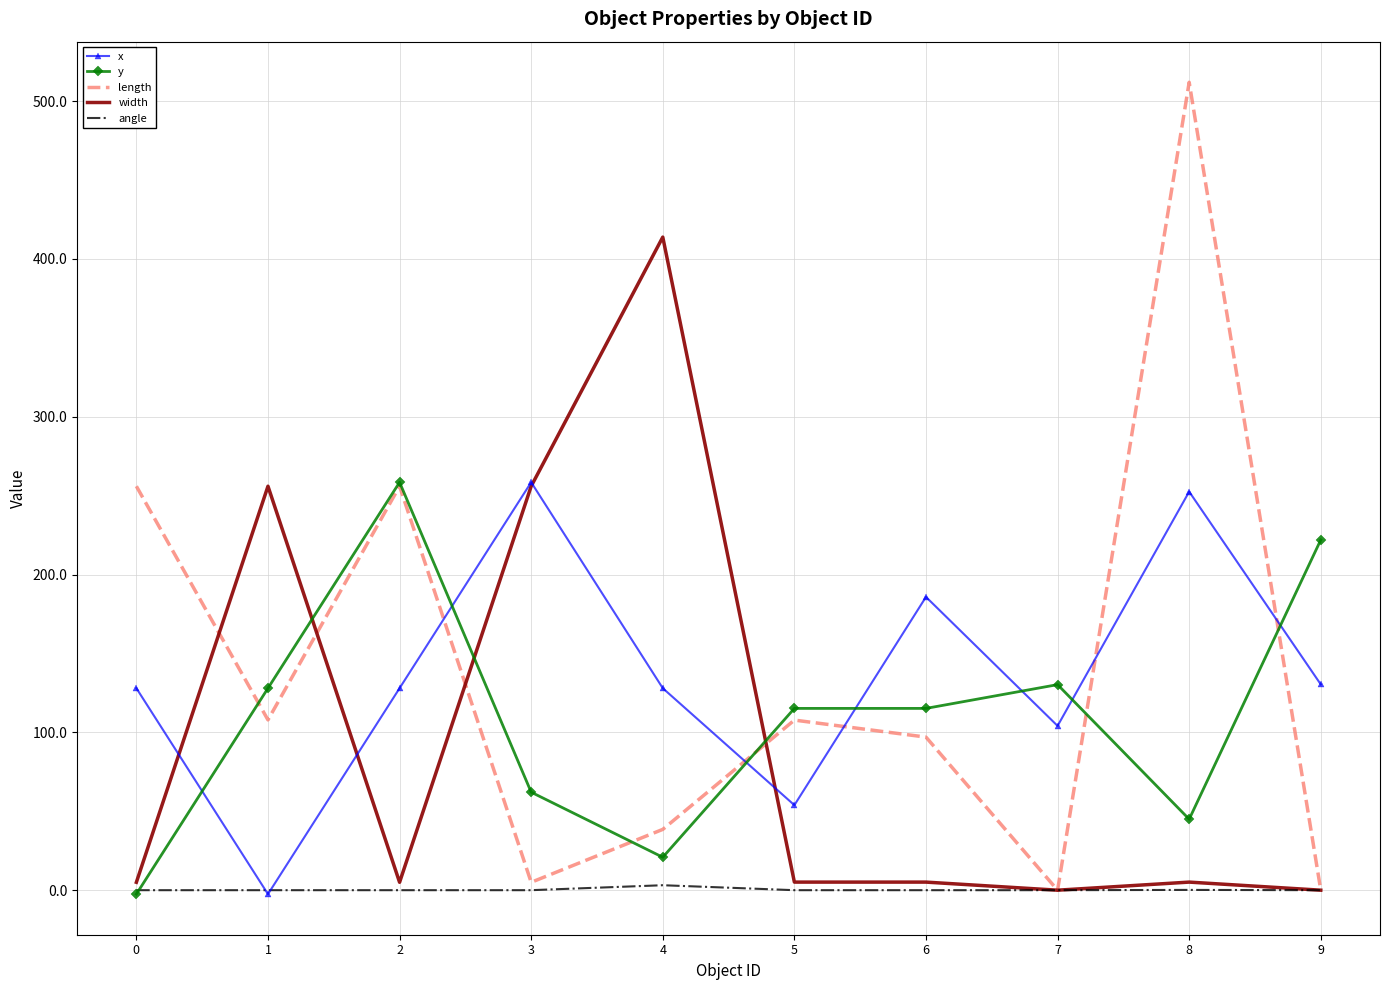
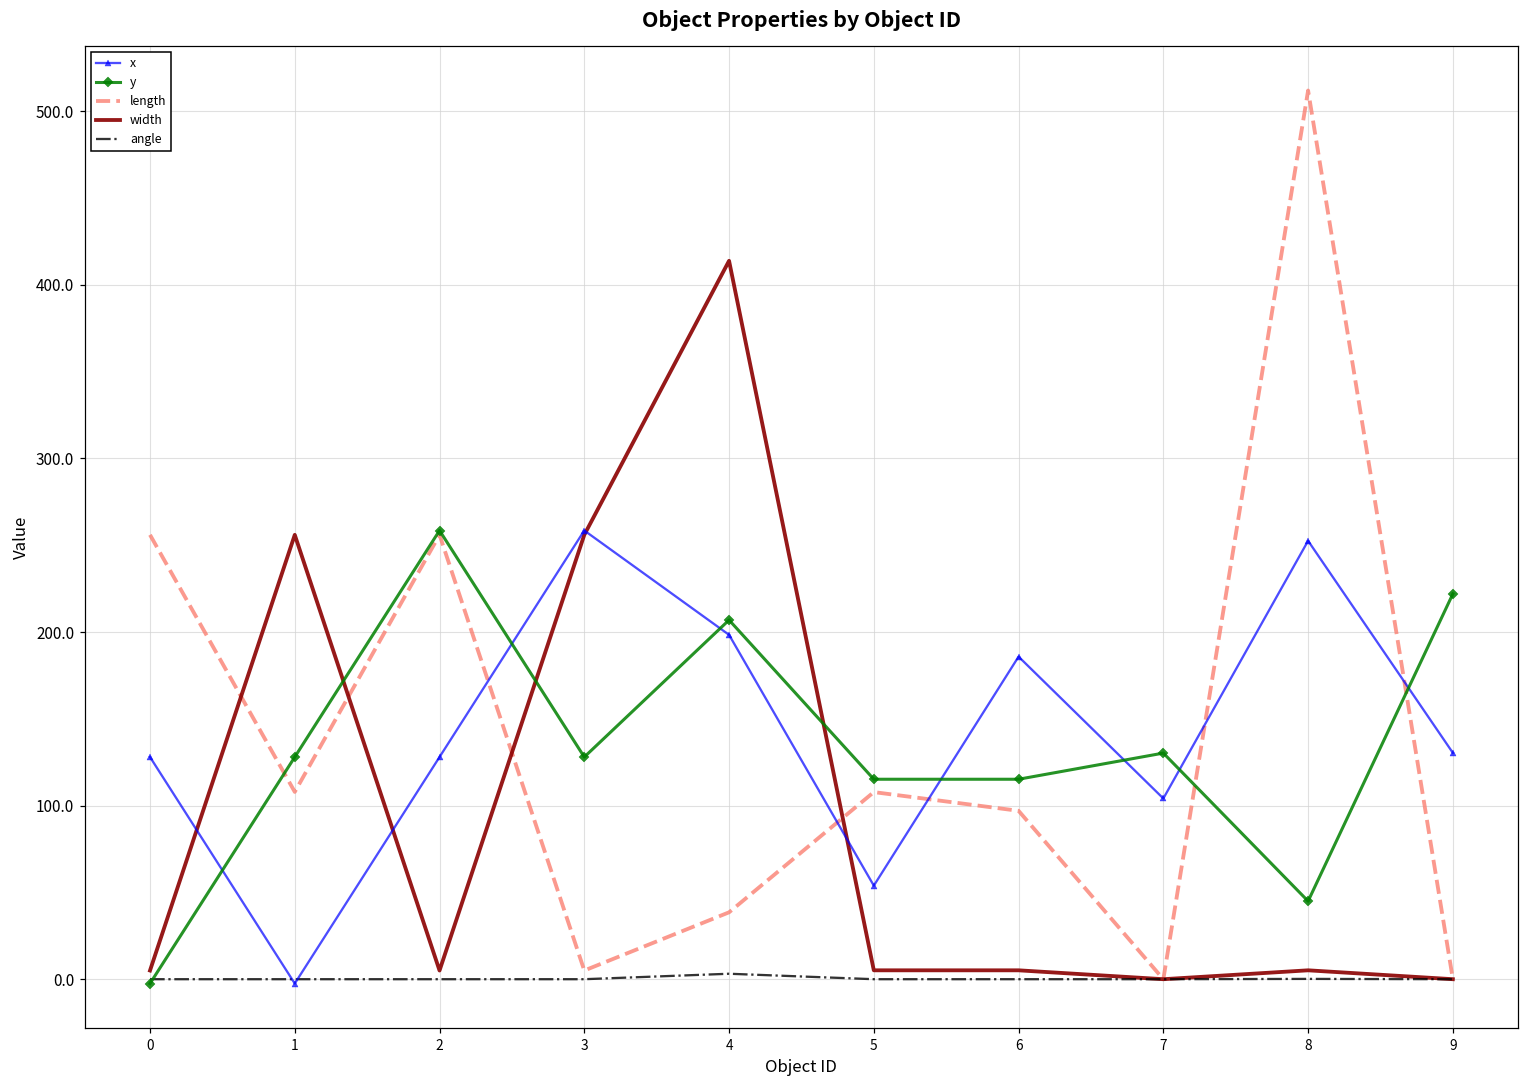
y, 3: 62 -> 128
x, 4: 128 -> 198
y, 4: 21 -> 207
